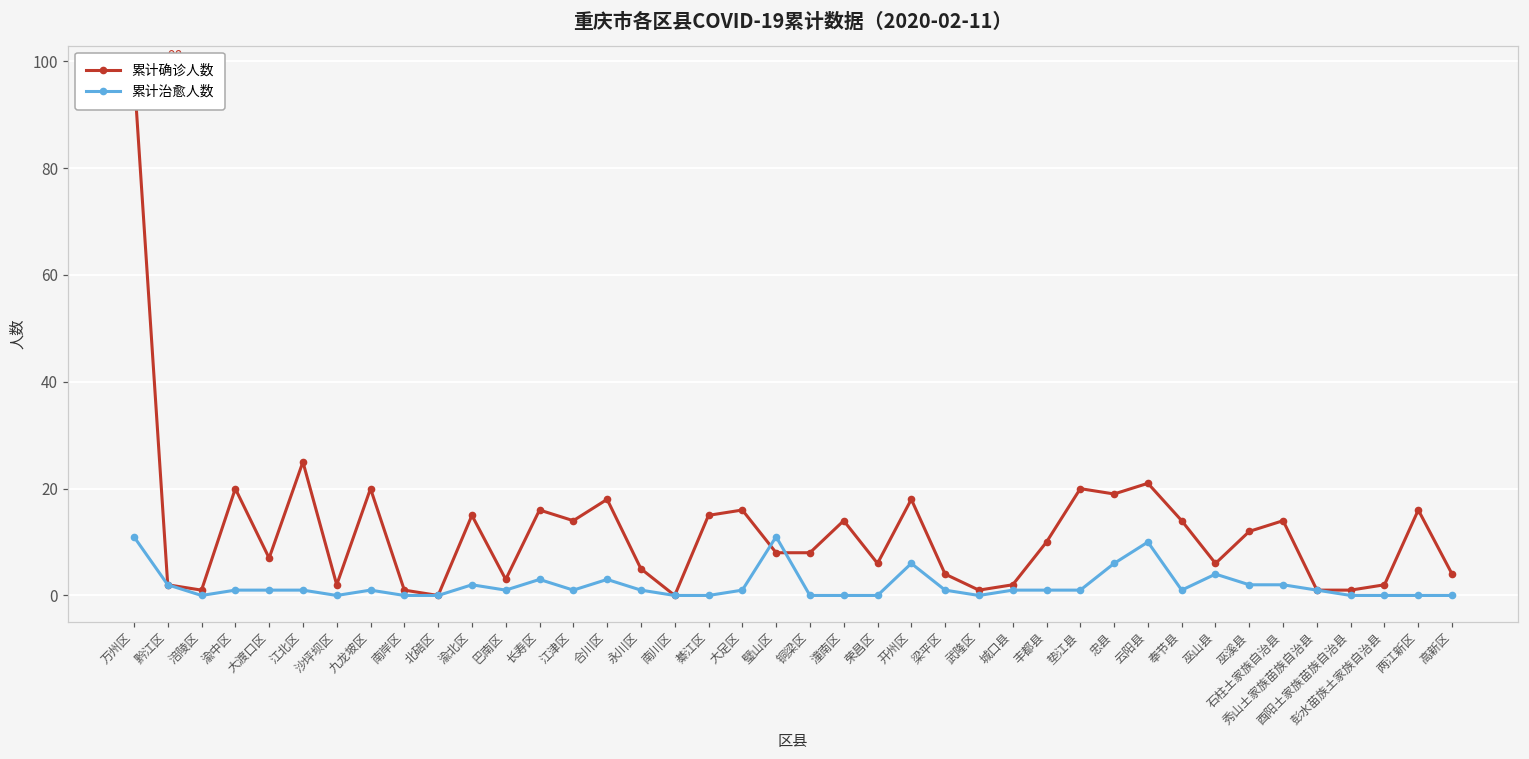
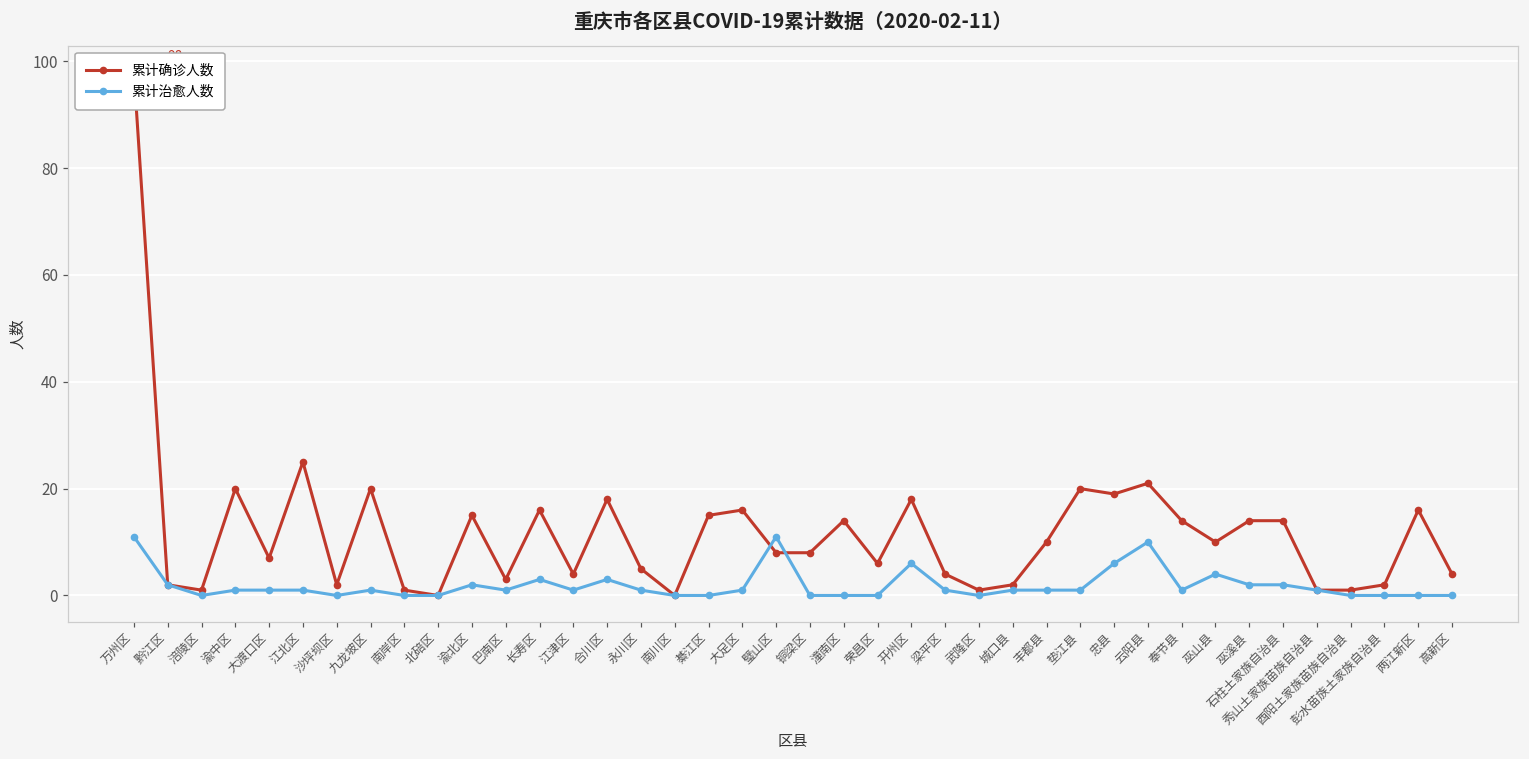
累计确诊人数, 江津区: 14 -> 4
累计确诊人数, 巫山县: 6 -> 10
累计确诊人数, 巫溪县: 12 -> 14
